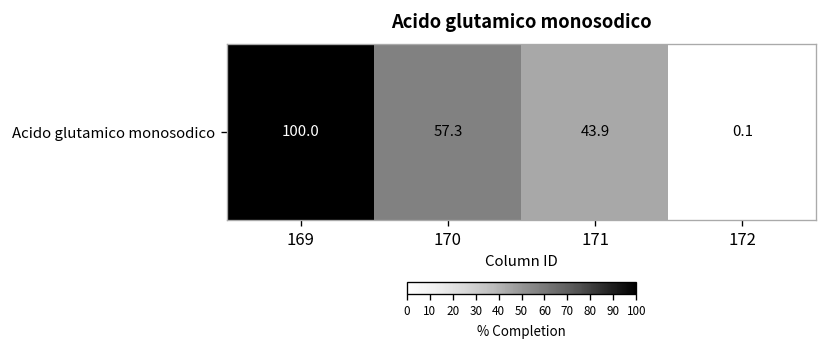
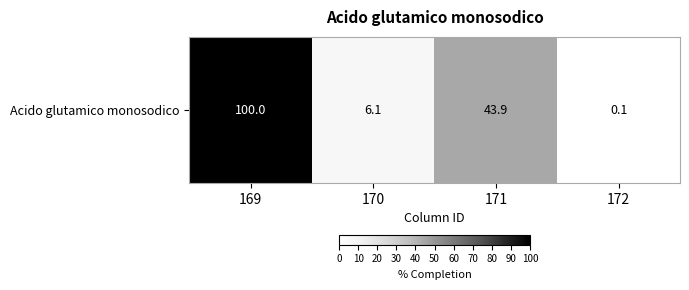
Acido glutamico monosodico, 170: 57.3 -> 6.1
